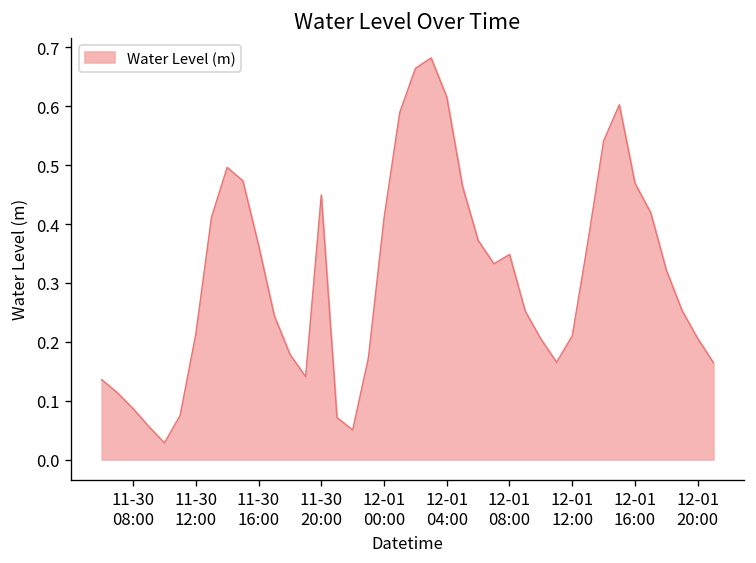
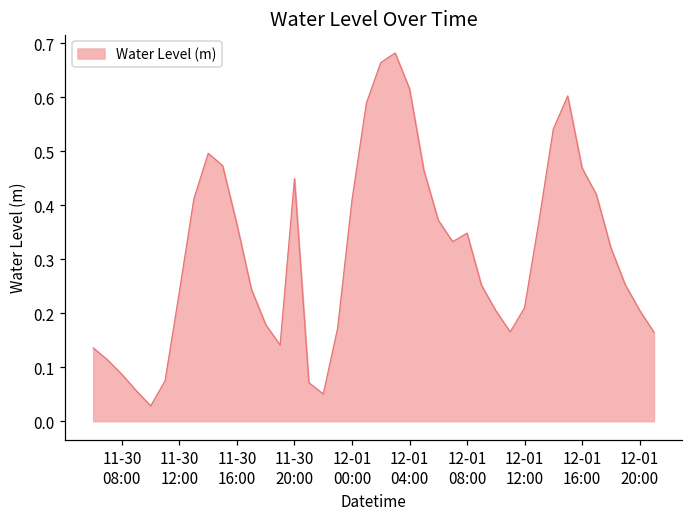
11-30 12:00: 0.21 -> 0.24
